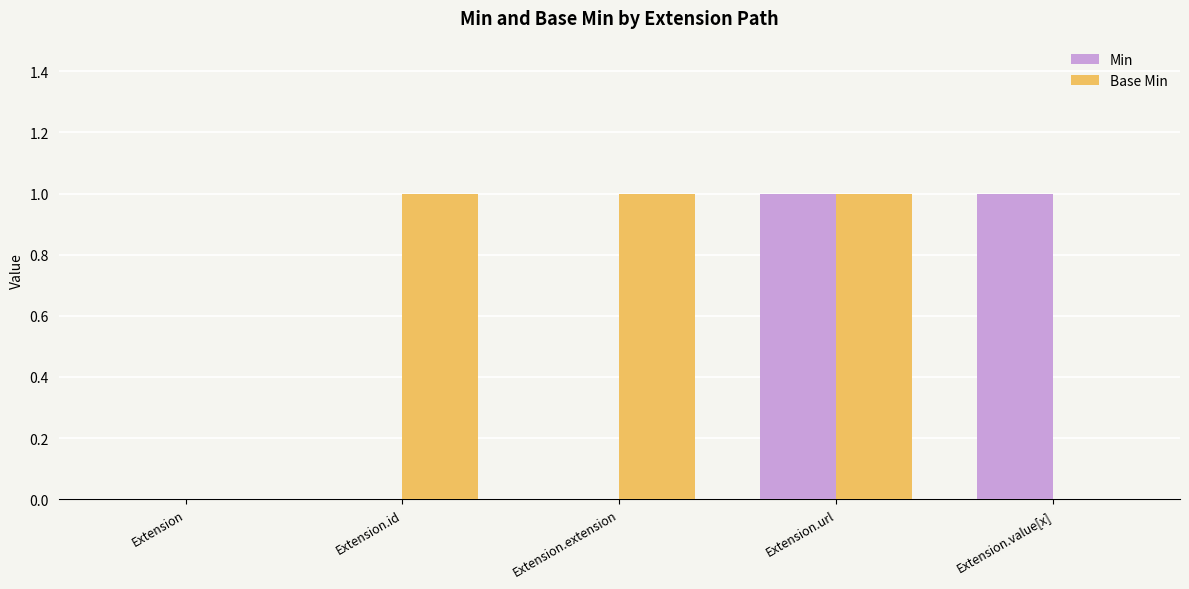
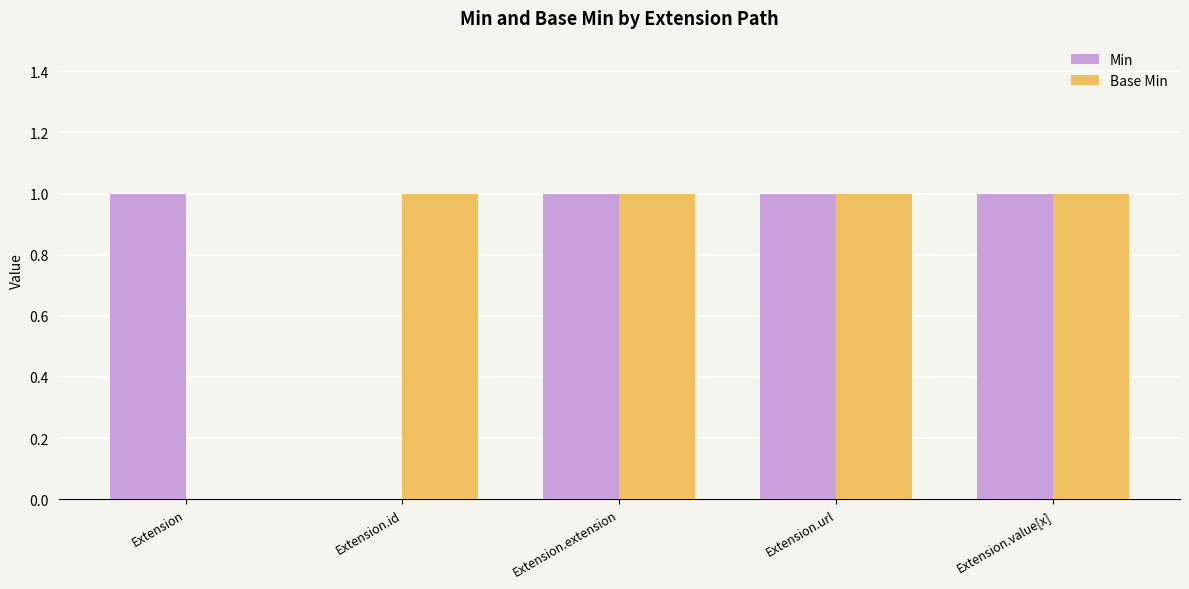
Min, Extension: 0 -> 1
Min, Extension.extension: 0 -> 1
Base Min, Extension.value[x]: 0 -> 1
